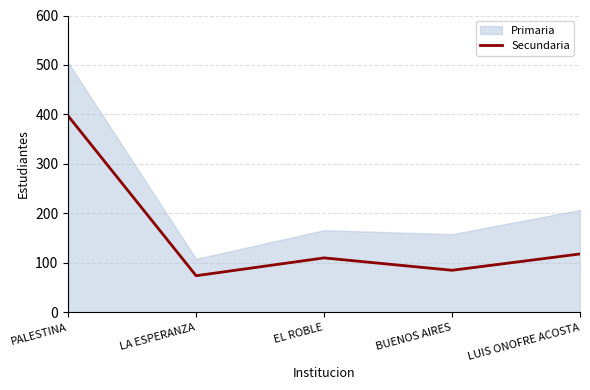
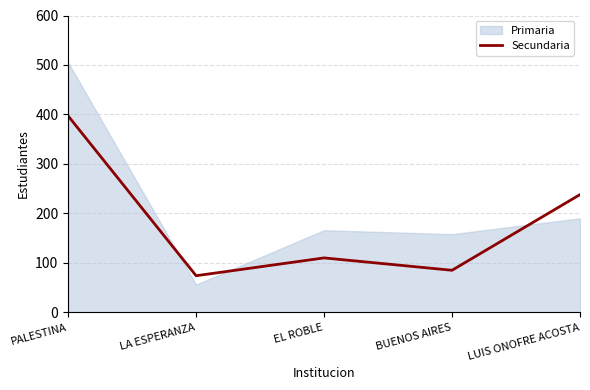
Primaria, LA ESPERANZA: 110 -> 60
Secundaria, LUIS ONOFRE ACOSTA: 120 -> 240
Primaria, LUIS ONOFRE ACOSTA: 210 -> 190
